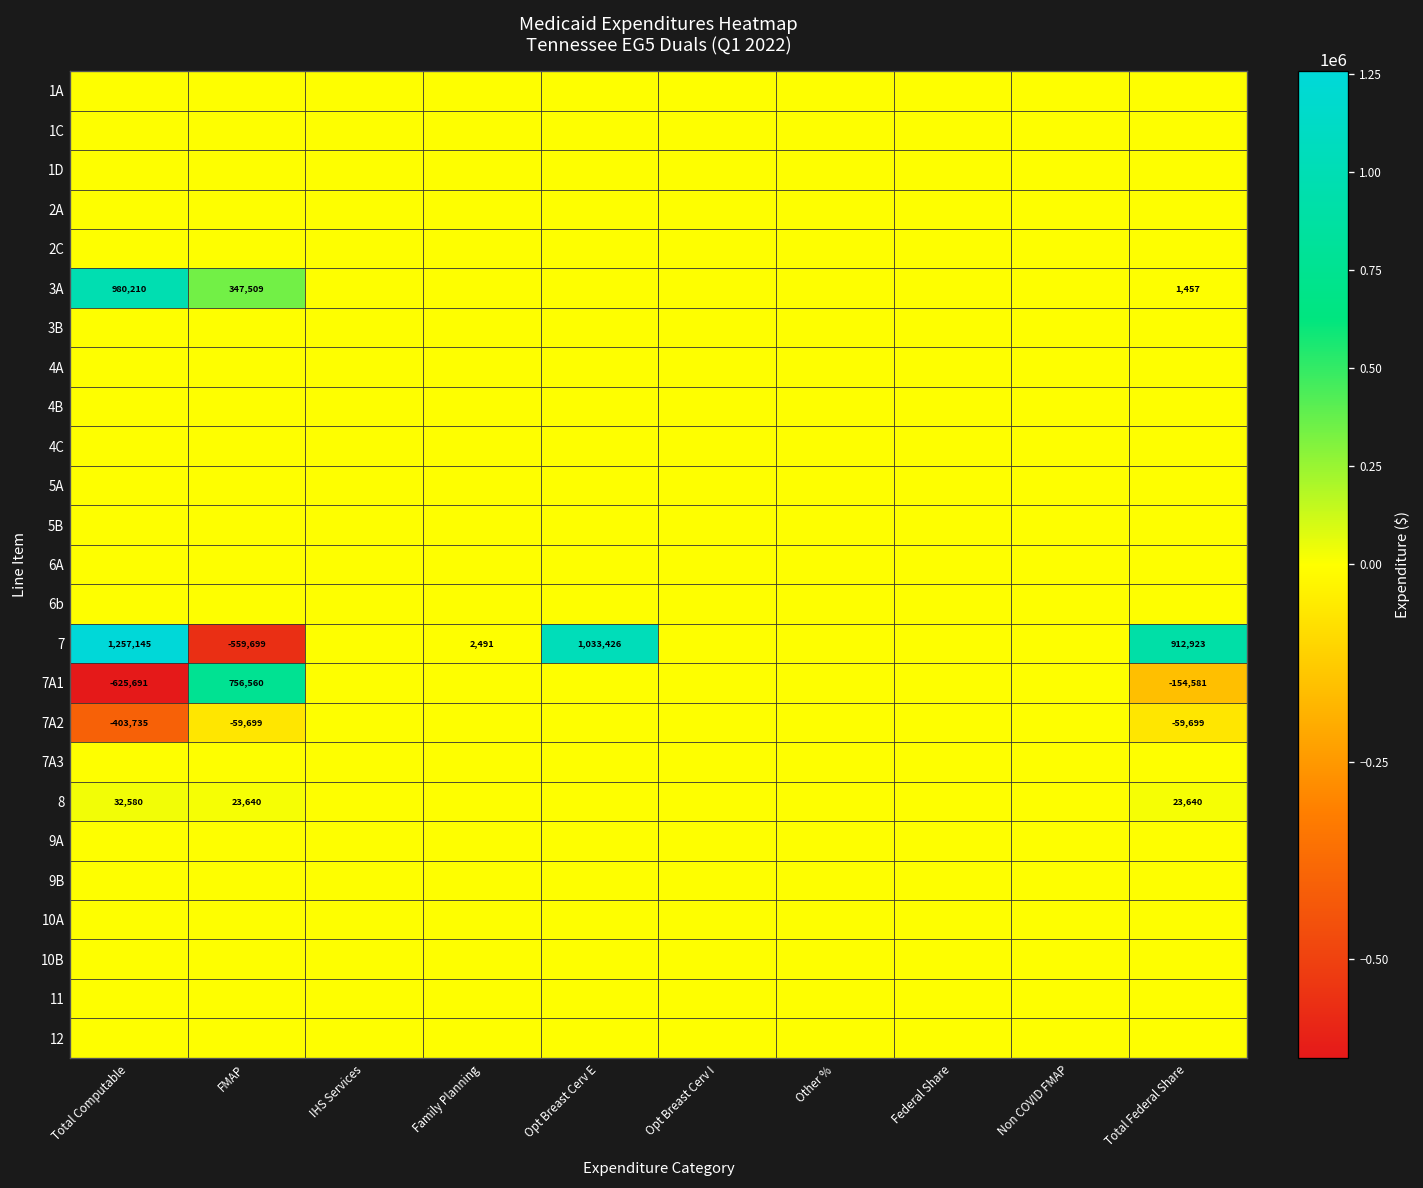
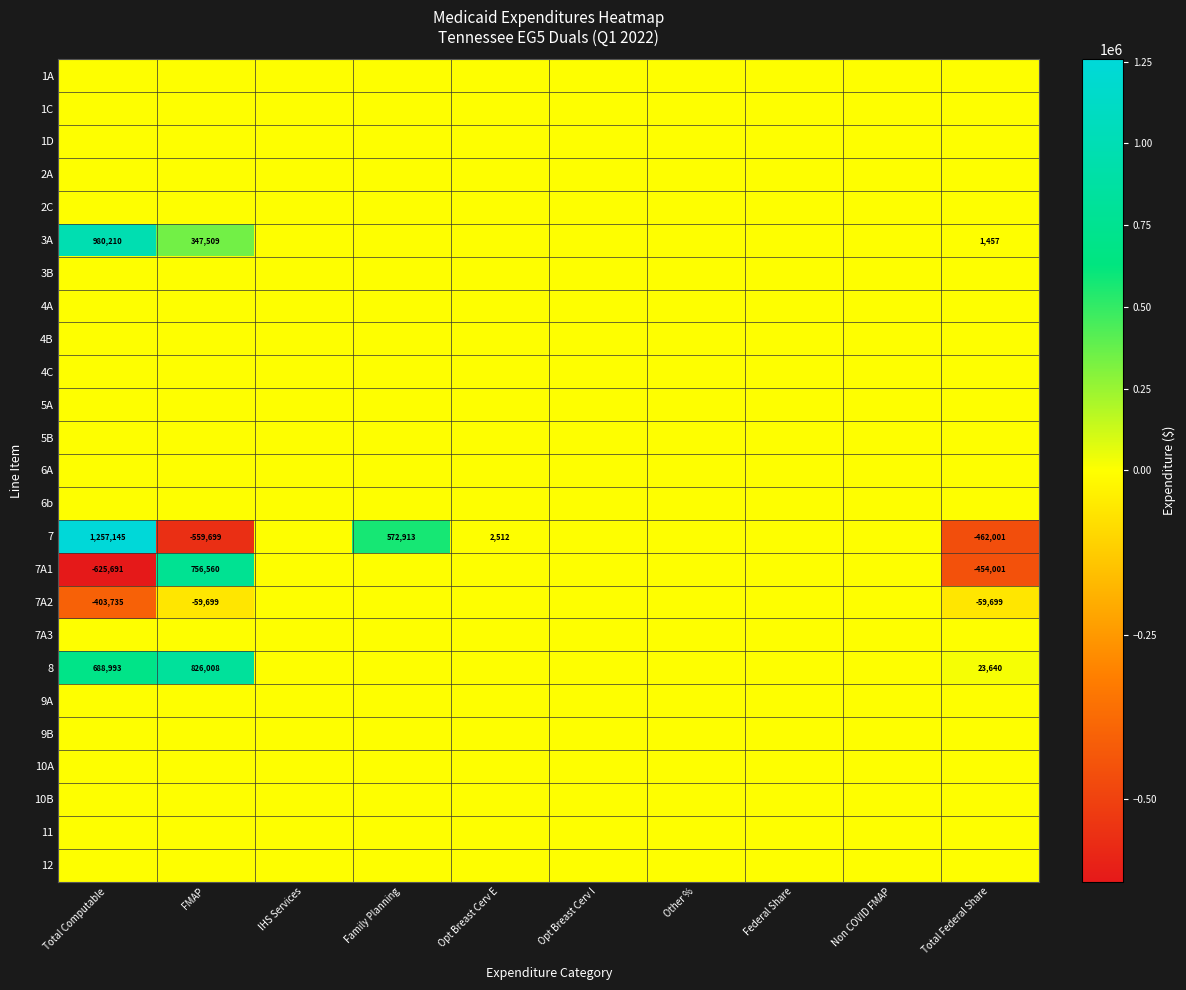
7, Family Planning: 2,491 -> 572,913
7, Opt Breast Cerv E: 1,033,426 -> 2,512
7, Total Federal Share: 912,923 -> -462,001
7A1, Total Federal Share: -154,581 -> -454,001
8, Total Computable: 32,580 -> 688,993
8, FMAP: 23,640 -> 826,008
